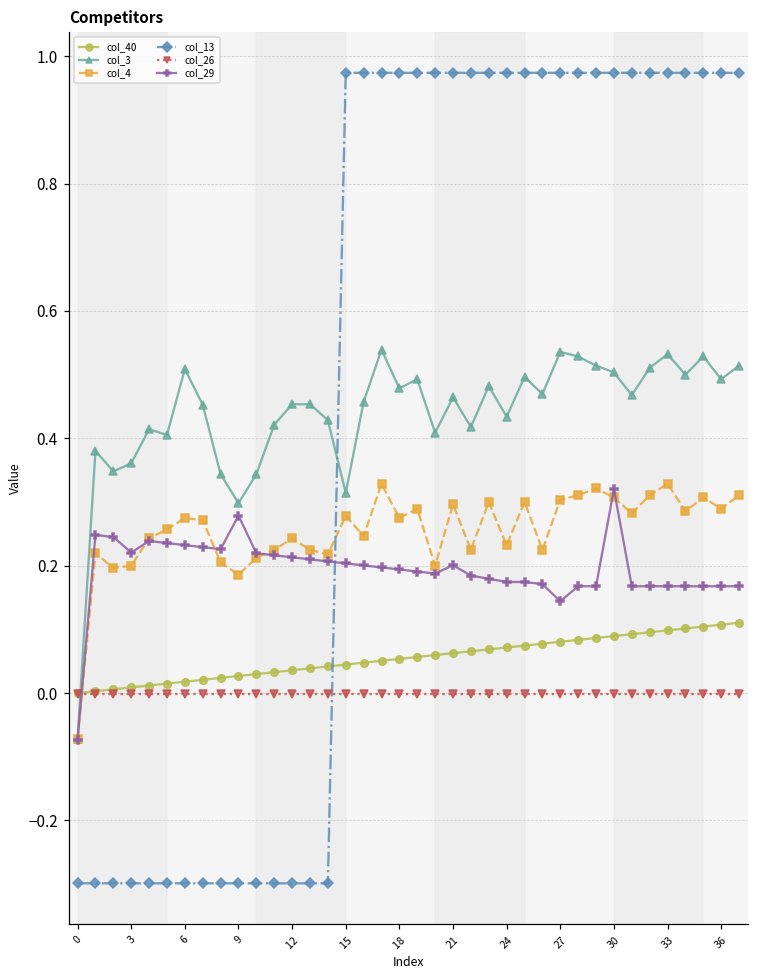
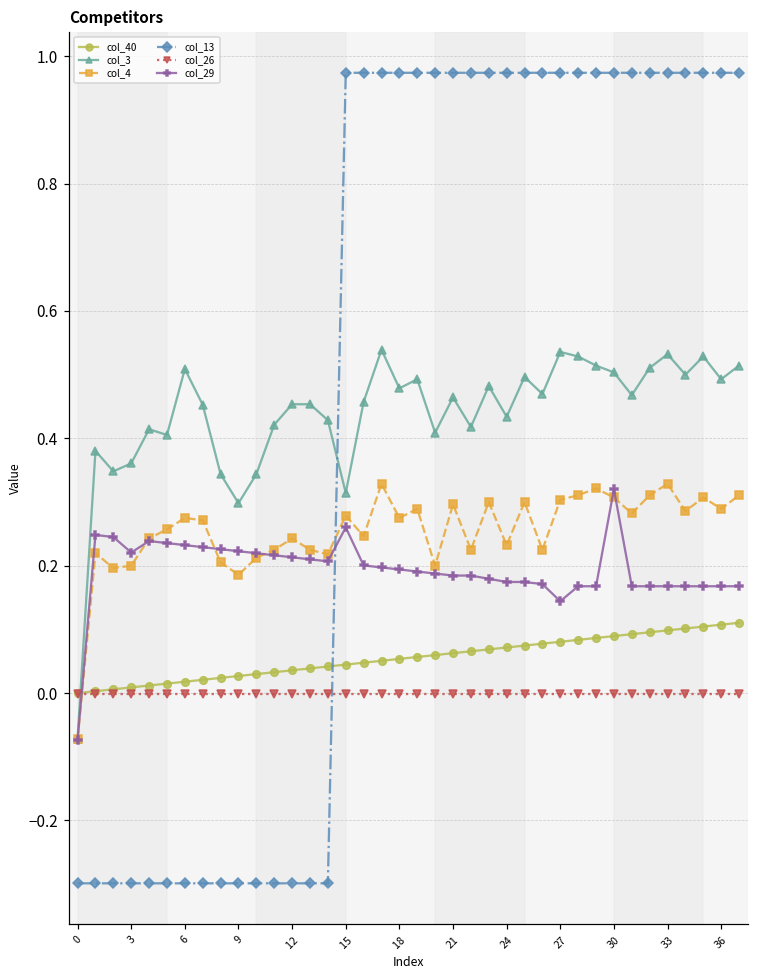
col_29, 9: 0.28 -> 0.22
col_29, 15: 0.20 -> 0.26
col_29, 21: 0.20 -> 0.18
